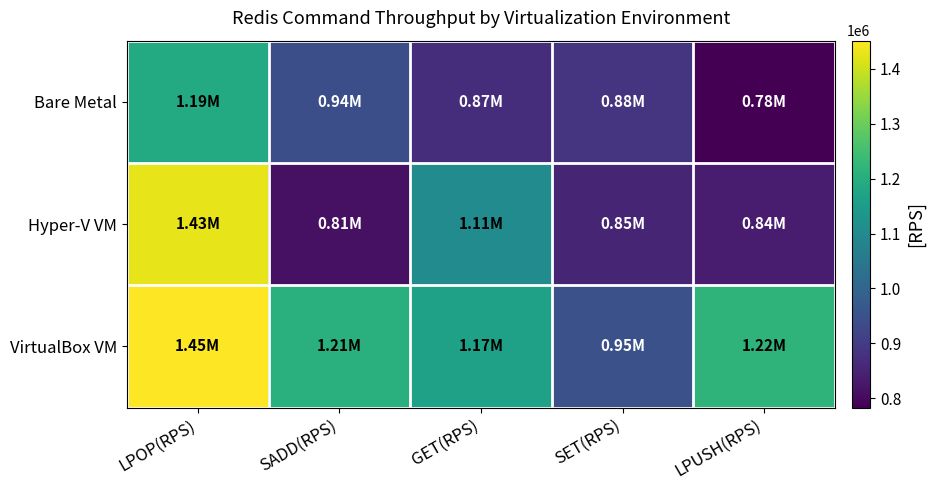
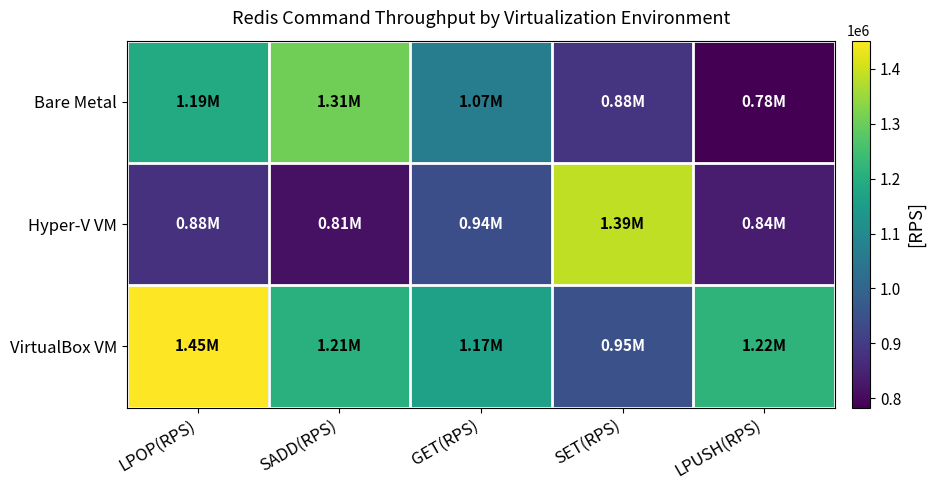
Bare Metal, SADD(RPS): 0.94M -> 1.31M
Bare Metal, GET(RPS): 0.87M -> 1.07M
Hyper-V VM, LPOP(RPS): 1.43M -> 0.88M
Hyper-V VM, GET(RPS): 1.11M -> 0.94M
Hyper-V VM, SET(RPS): 0.85M -> 1.39M
